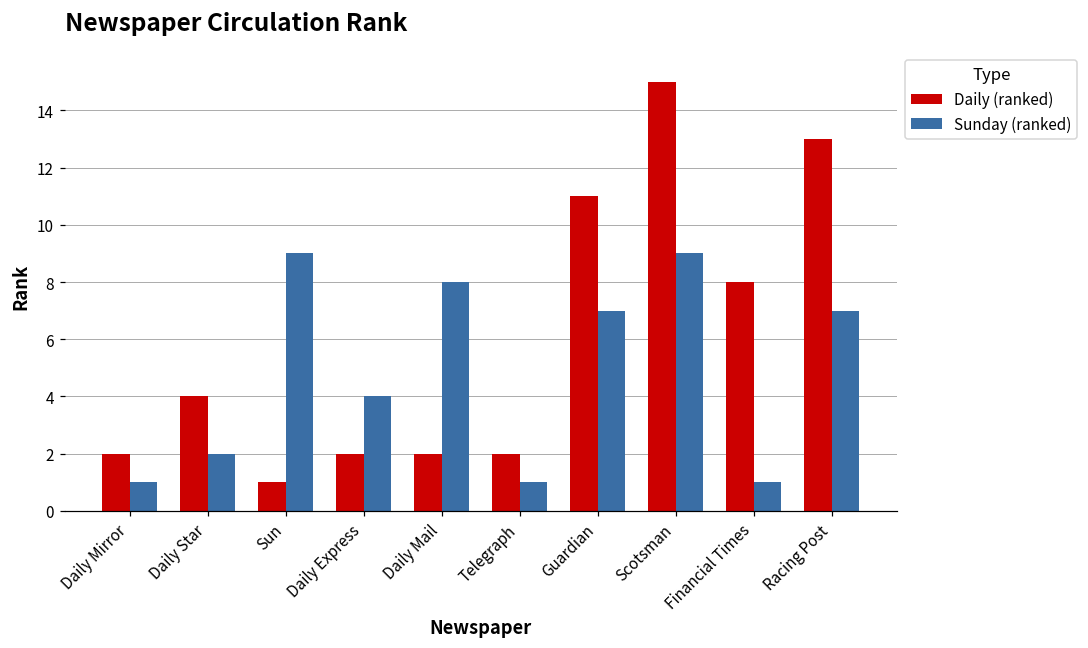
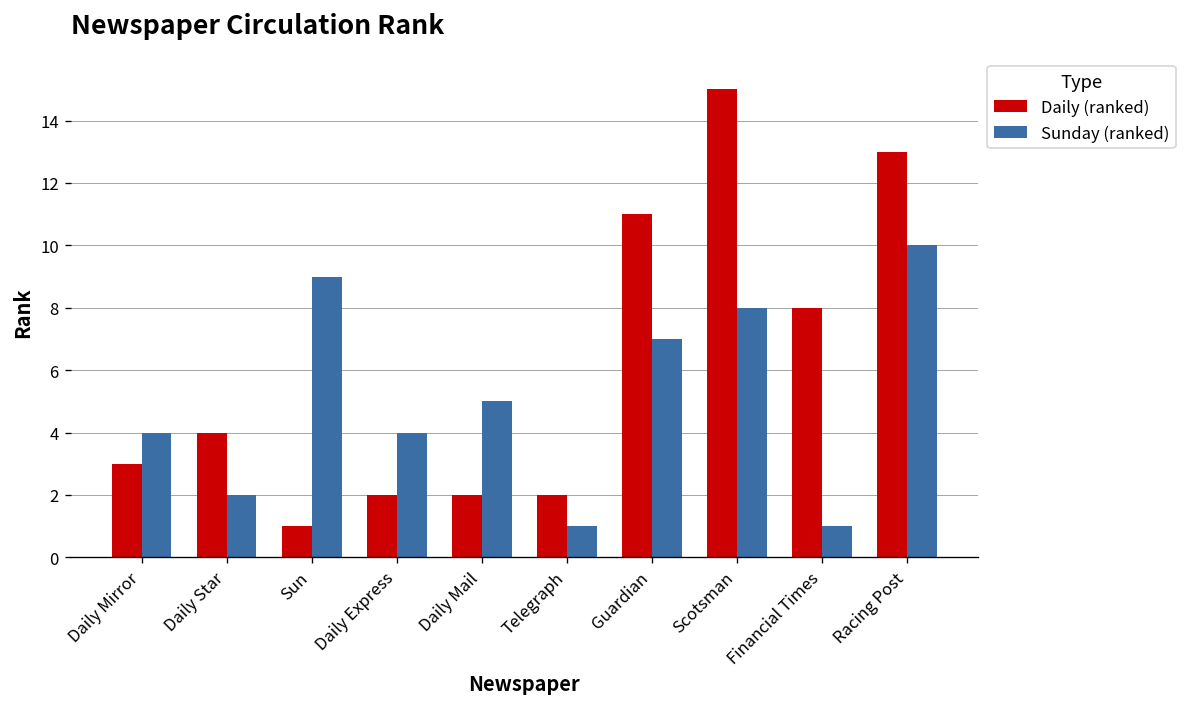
Daily (ranked), Daily Mirror: 2 -> 3
Sunday (ranked), Daily Mirror: 1 -> 4
Sunday (ranked), Daily Mail: 8 -> 5
Sunday (ranked), Scotsman: 9 -> 8
Sunday (ranked), Racing Post: 7 -> 10
